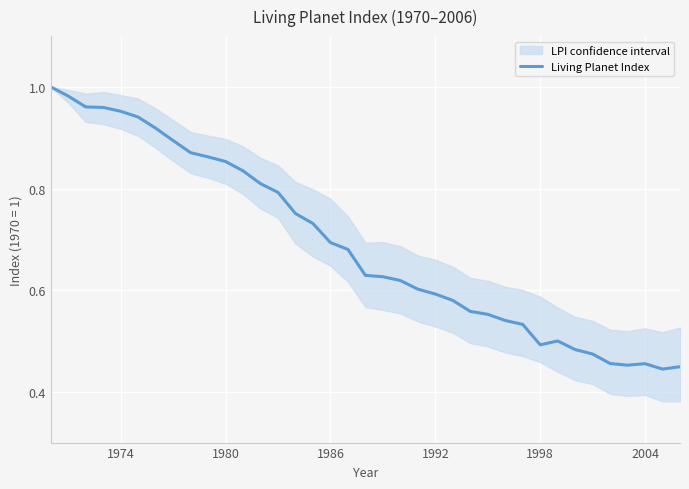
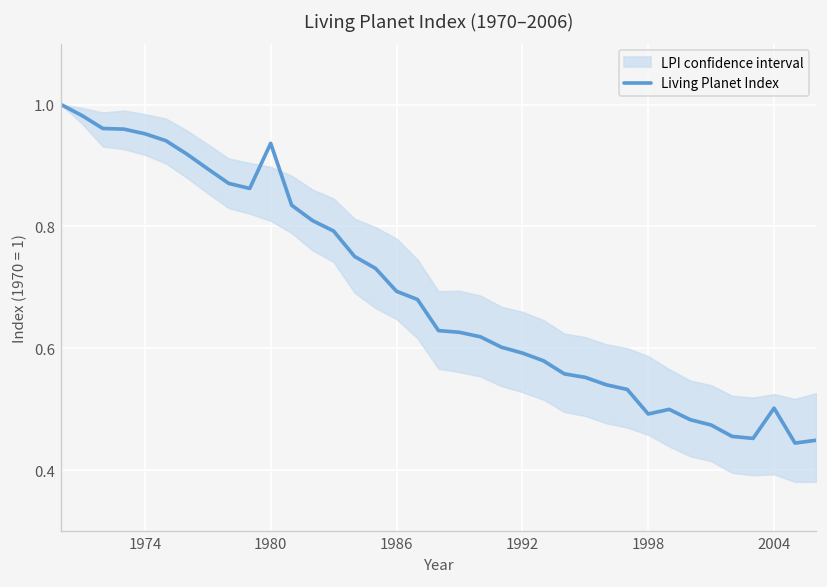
Living Planet Index, 1980: 0.85 -> 0.94
Living Planet Index, 2004: 0.46 -> 0.50
